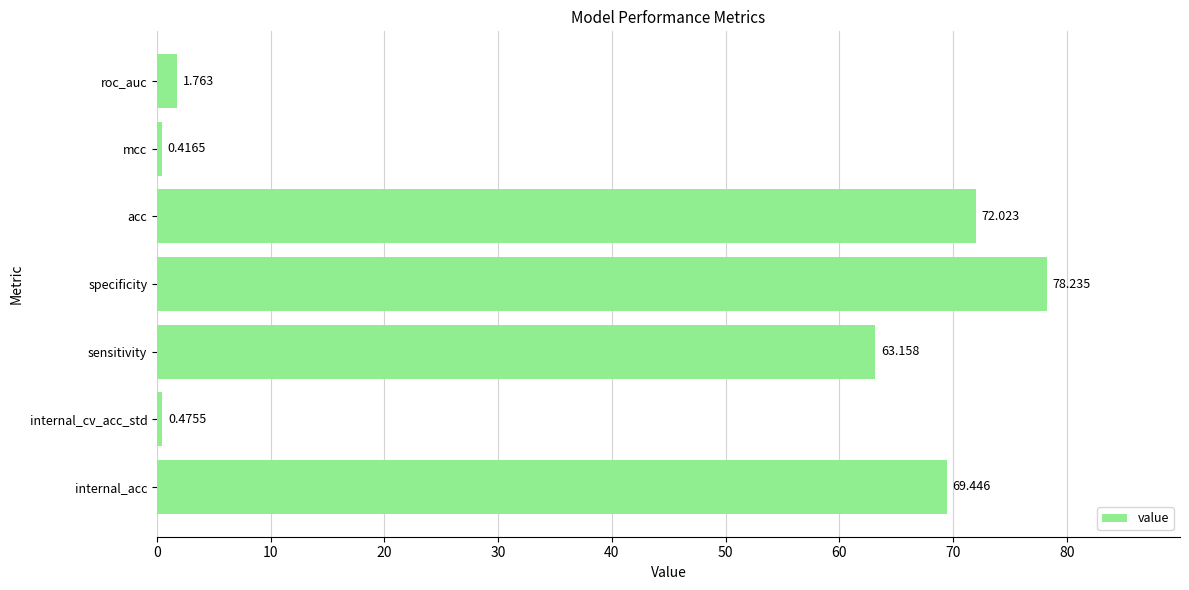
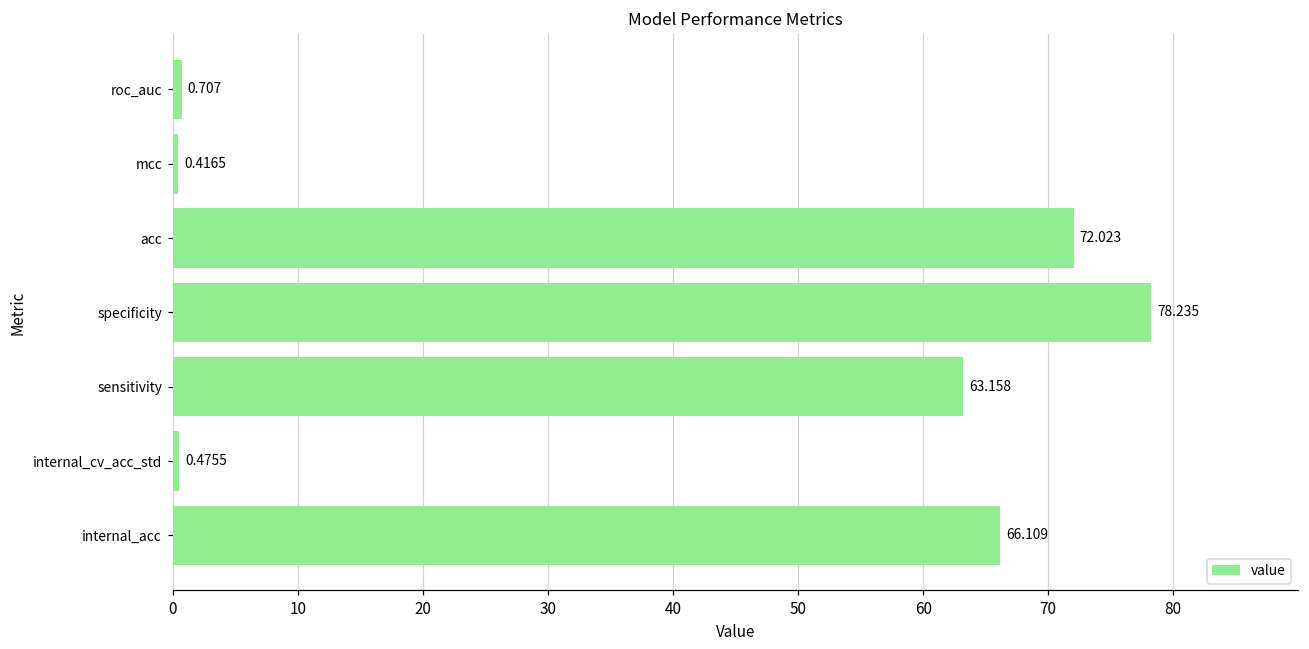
roc_auc: 1.763 -> 0.707
internal_acc: 69.446 -> 66.109
